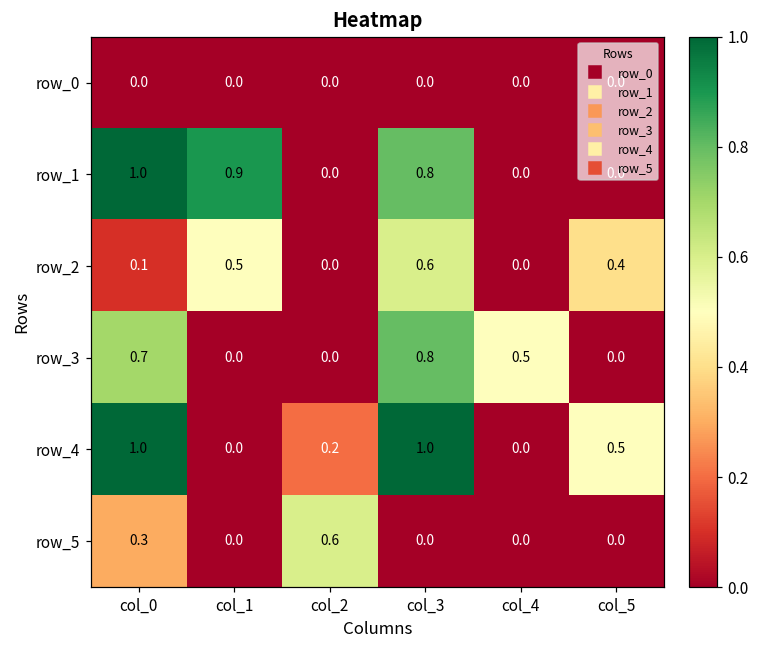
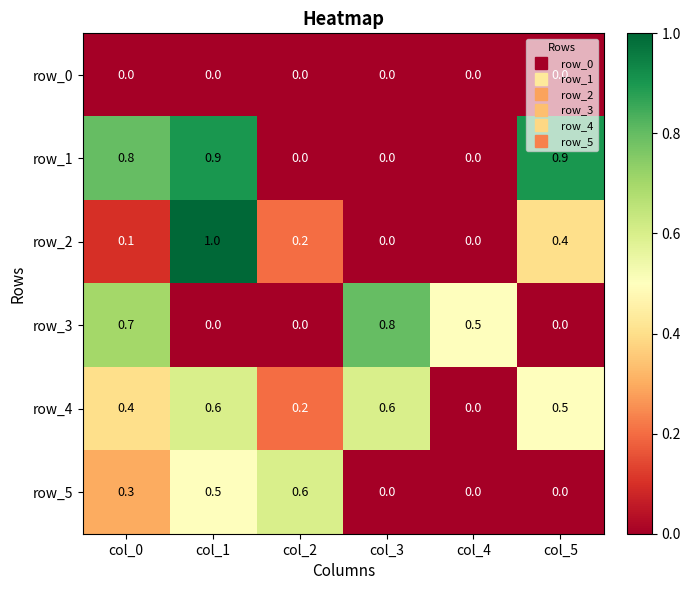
row_1, col_0: 1.0 -> 0.8
row_1, col_3: 0.8 -> 0.0
row_1, col_5: 0.0 -> 0.9
row_2, col_1: 0.5 -> 1.0
row_2, col_2: 0.0 -> 0.2
row_2, col_3: 0.6 -> 0.0
row_4, col_0: 1.0 -> 0.4
row_4, col_1: 0.0 -> 0.6
row_4, col_3: 1.0 -> 0.6
row_5, col_1: 0.0 -> 0.5
